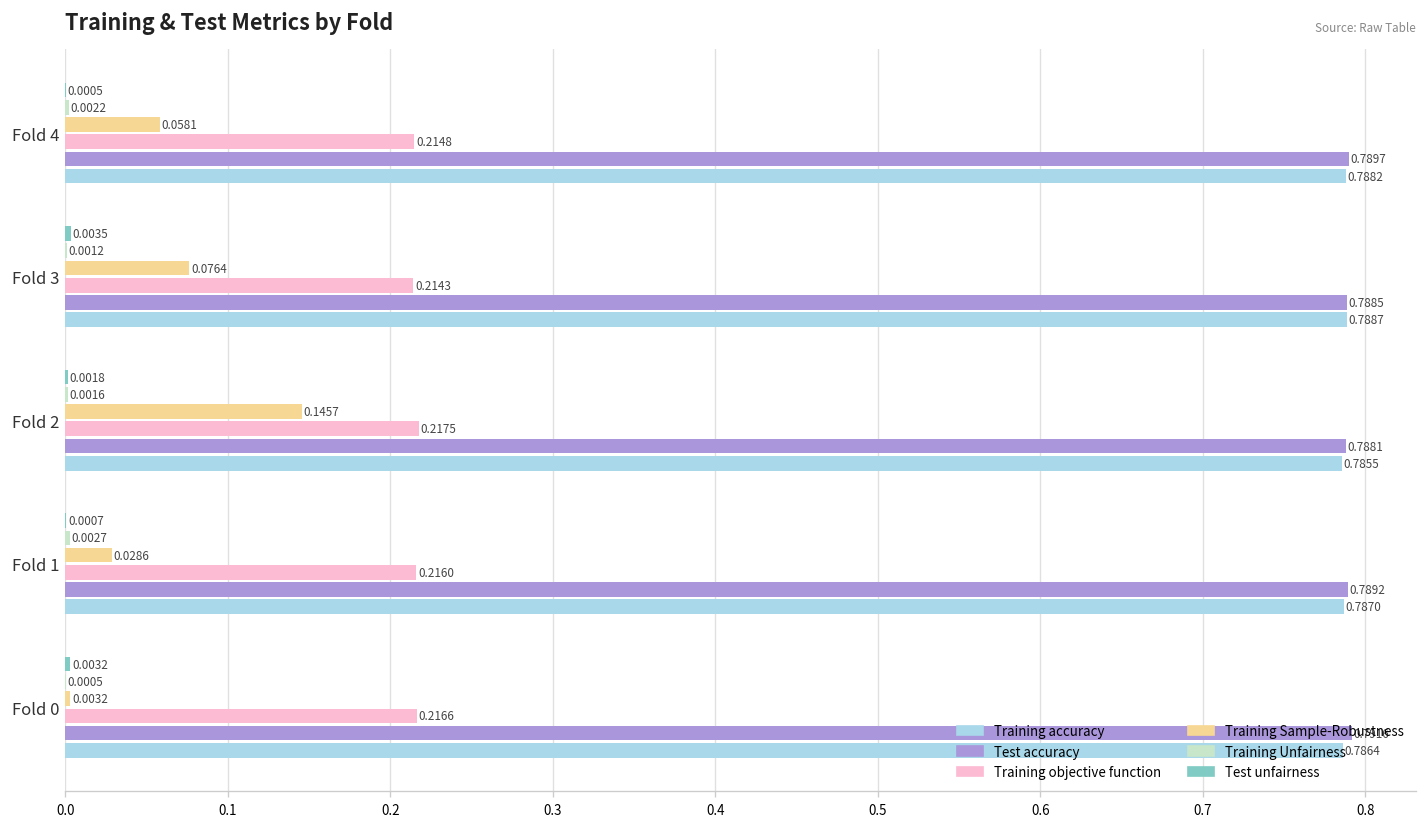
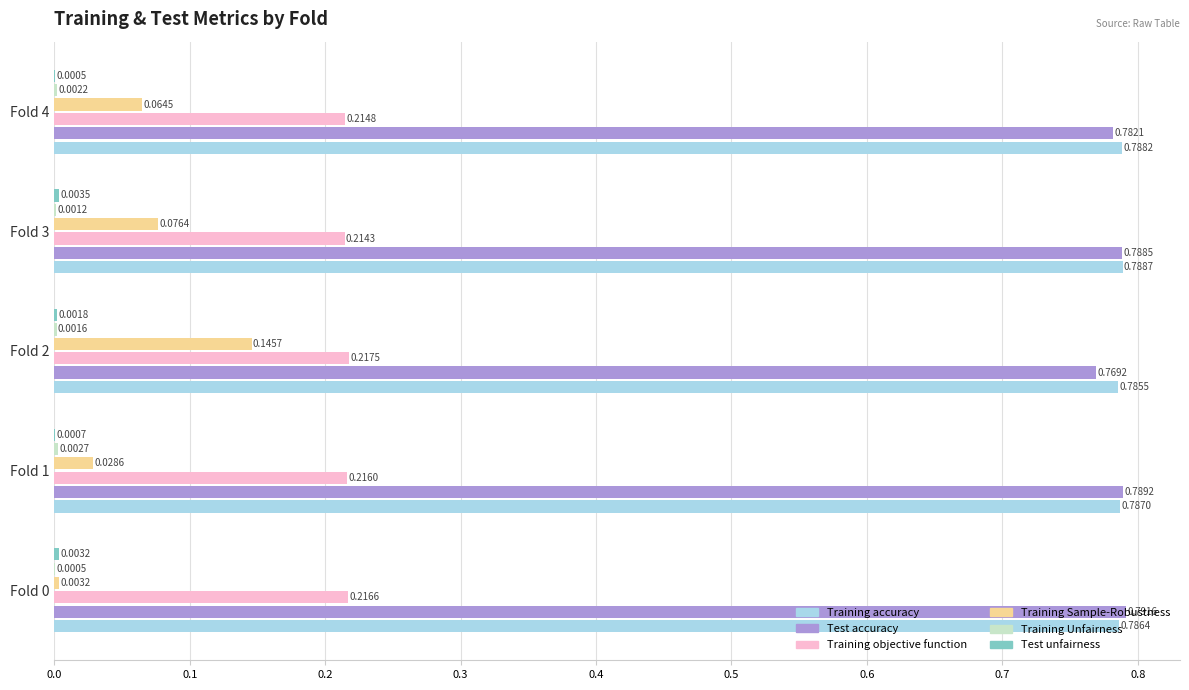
Training Sample-Robustness, Fold 4: 0.0581 -> 0.0645
Test accuracy, Fold 4: 0.7897 -> 0.7821
Test accuracy, Fold 2: 0.7881 -> 0.7692
